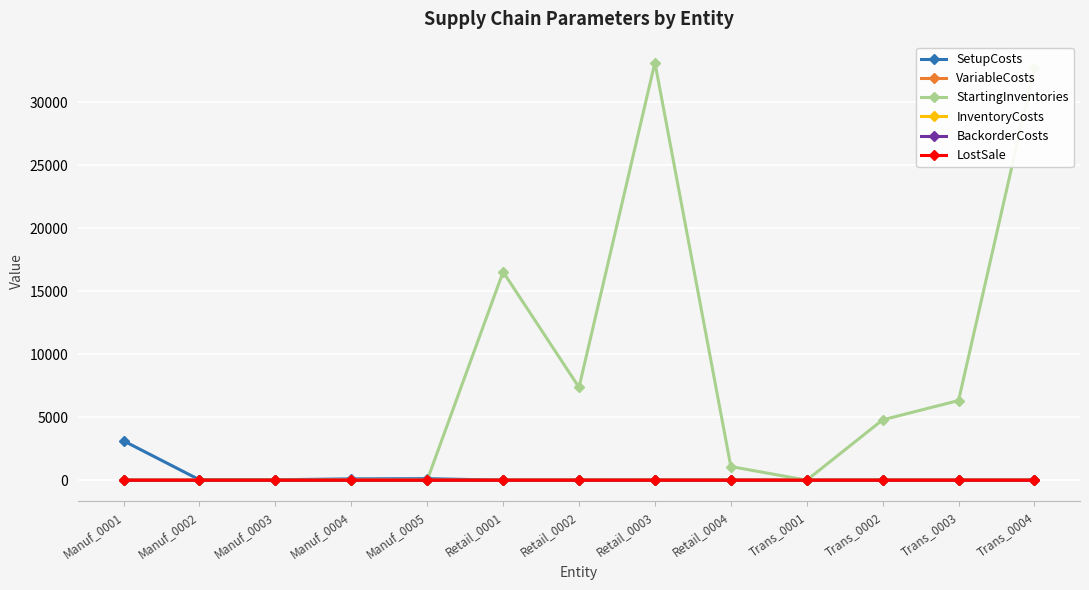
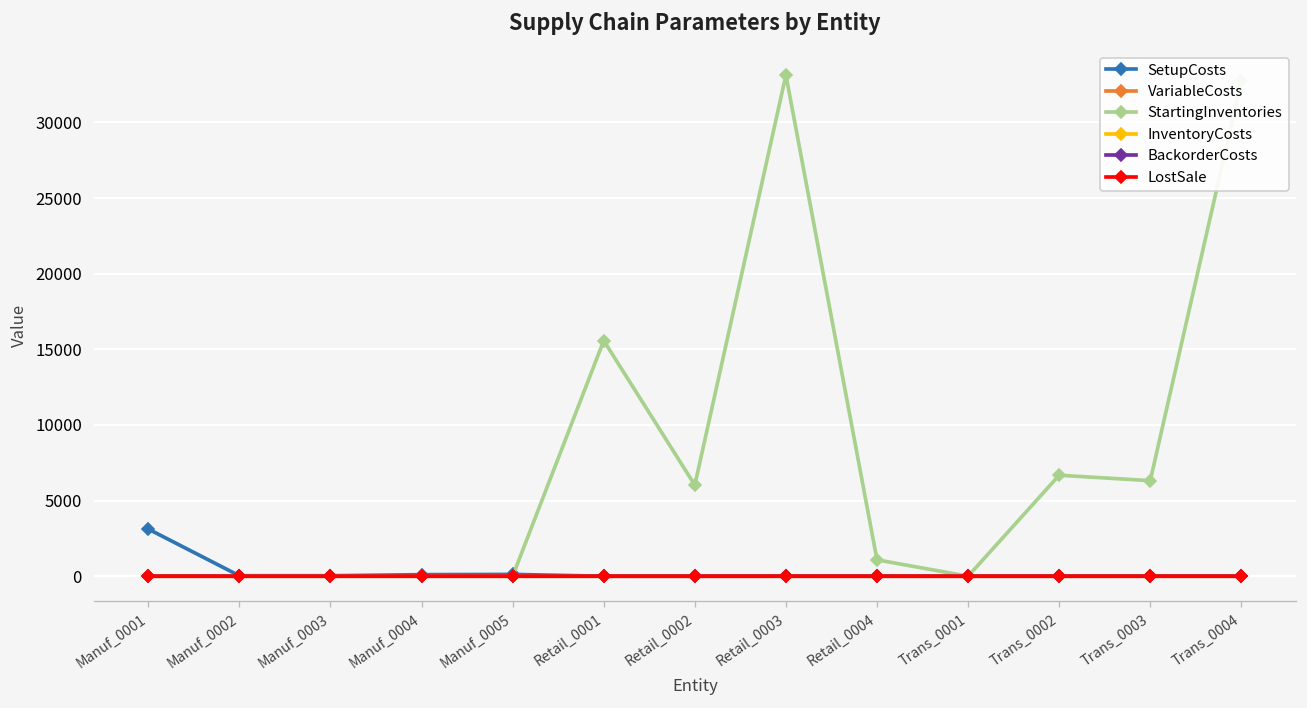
StartingInventories, Retail_0001: 16500 -> 15600
StartingInventories, Retail_0002: 7400 -> 6000
StartingInventories, Trans_0002: 4800 -> 6700
